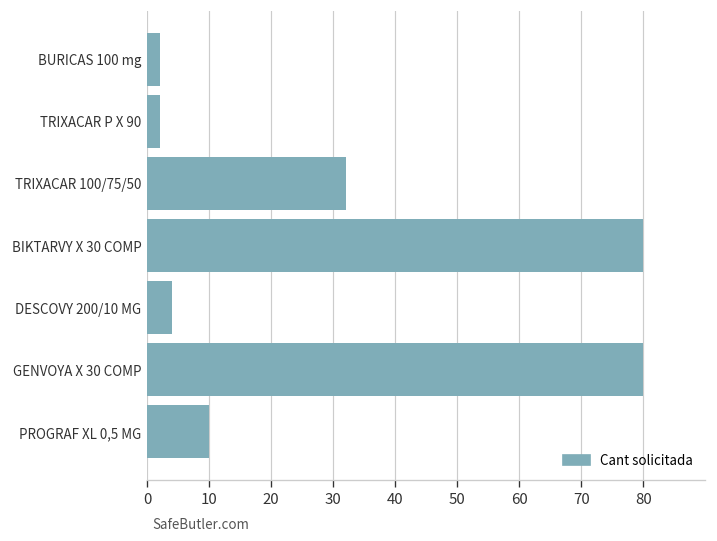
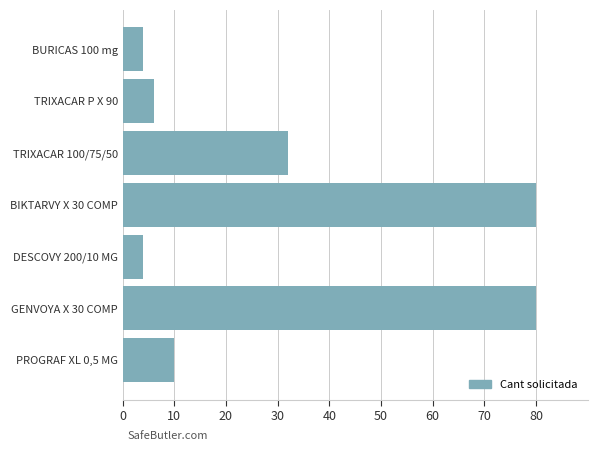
BURICAS 100 mg: 2 -> 4
TRIXACAR P X 90: 2 -> 6
